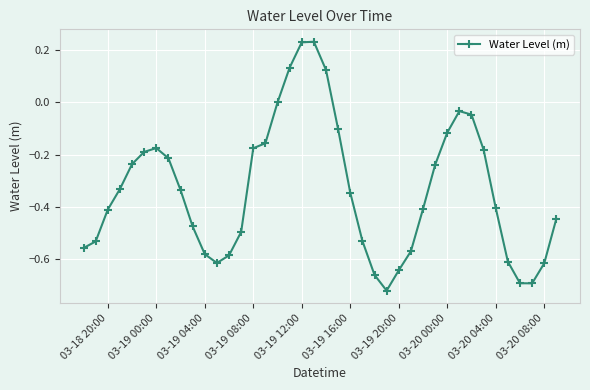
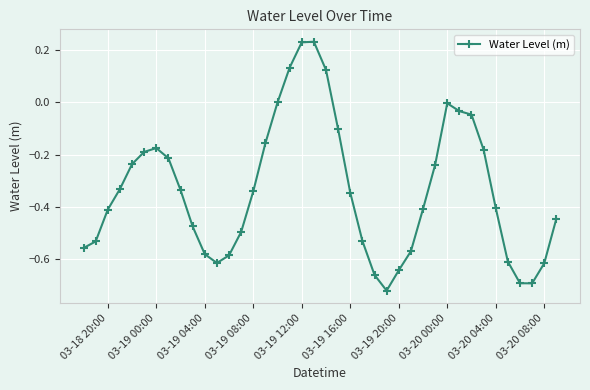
03-19 08:00: -0.18 -> -0.34
03-20 00:00: -0.12 -> 0.00
